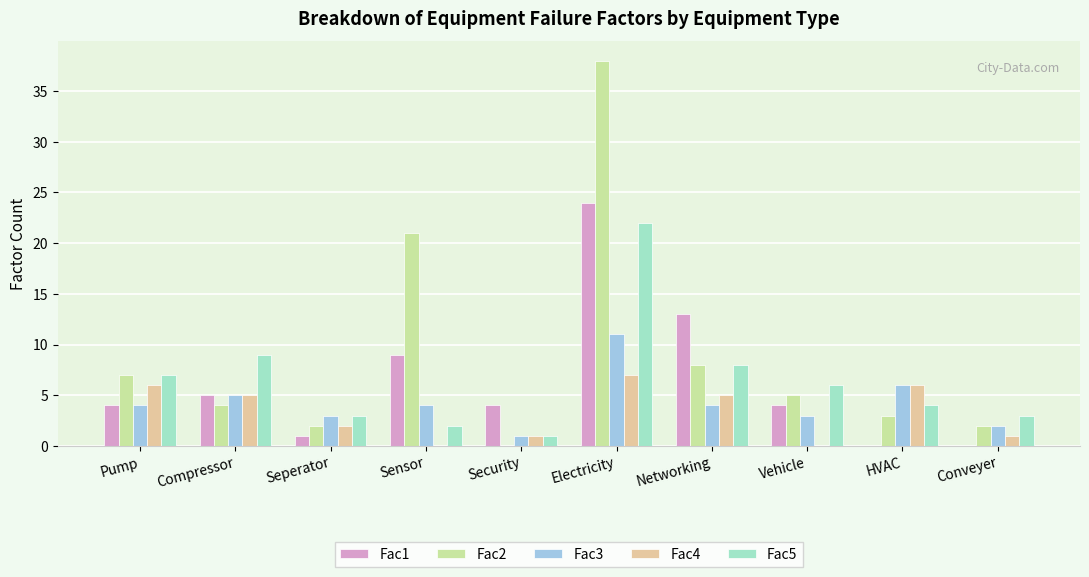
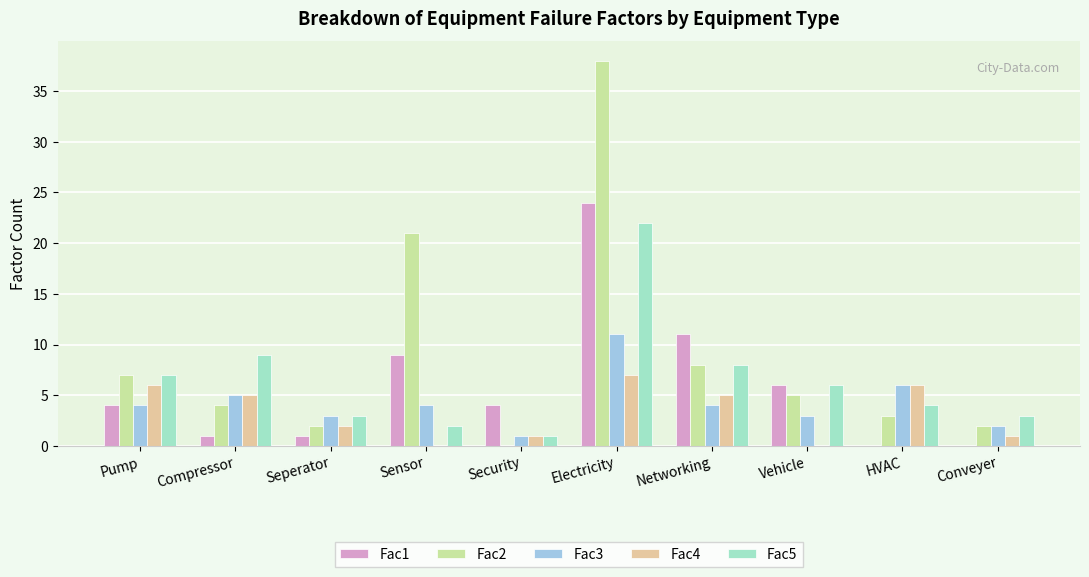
Fac1, Compressor: 5 -> 1
Fac1, Networking: 13 -> 11
Fac1, Vehicle: 4 -> 6
